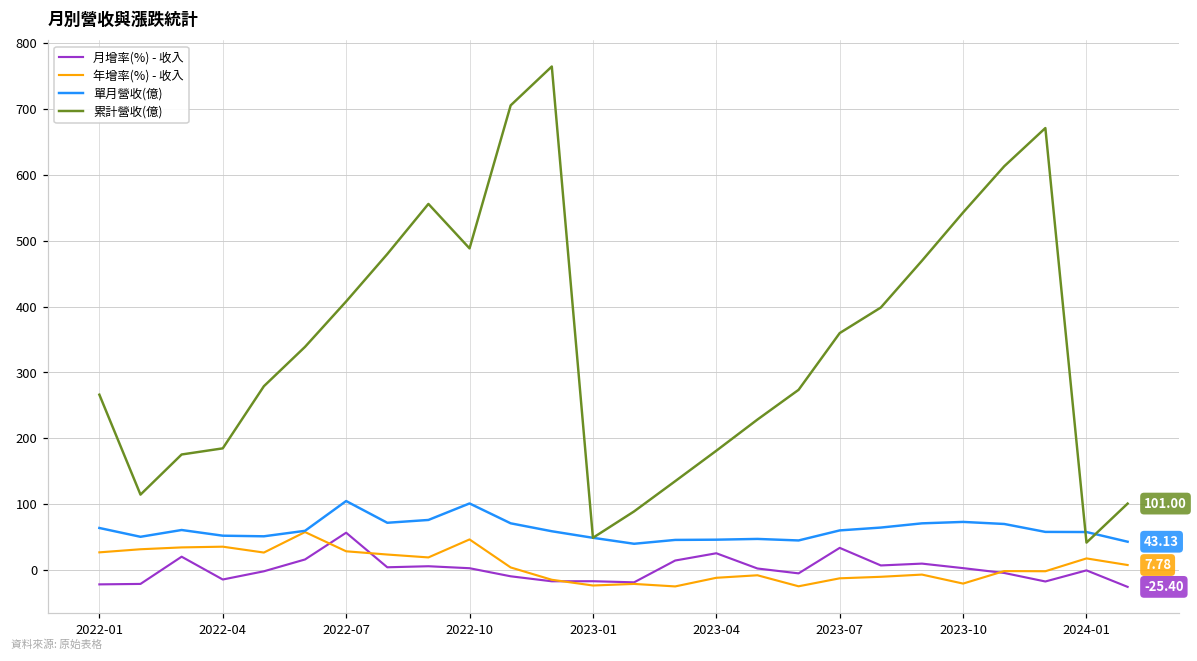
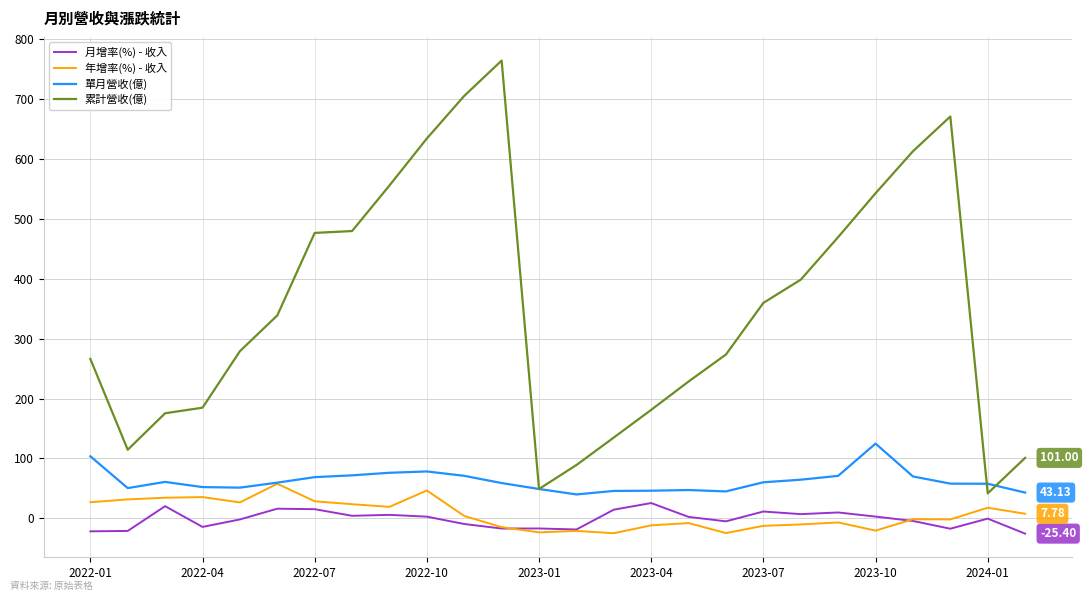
單月營收(億), 2022-01: 60 -> 100
月增率(%) - 收入, 2022-07: 60 -> 20
單月營收(億), 2022-07: 100 -> 70
累計營收(億), 2022-07: 410 -> 480
單月營收(億), 2022-10: 100 -> 80
累計營收(億), 2022-10: 490 -> 630
月增率(%) - 收入, 2023-07: 30 -> 10
單月營收(億), 2023-10: 70 -> 120
